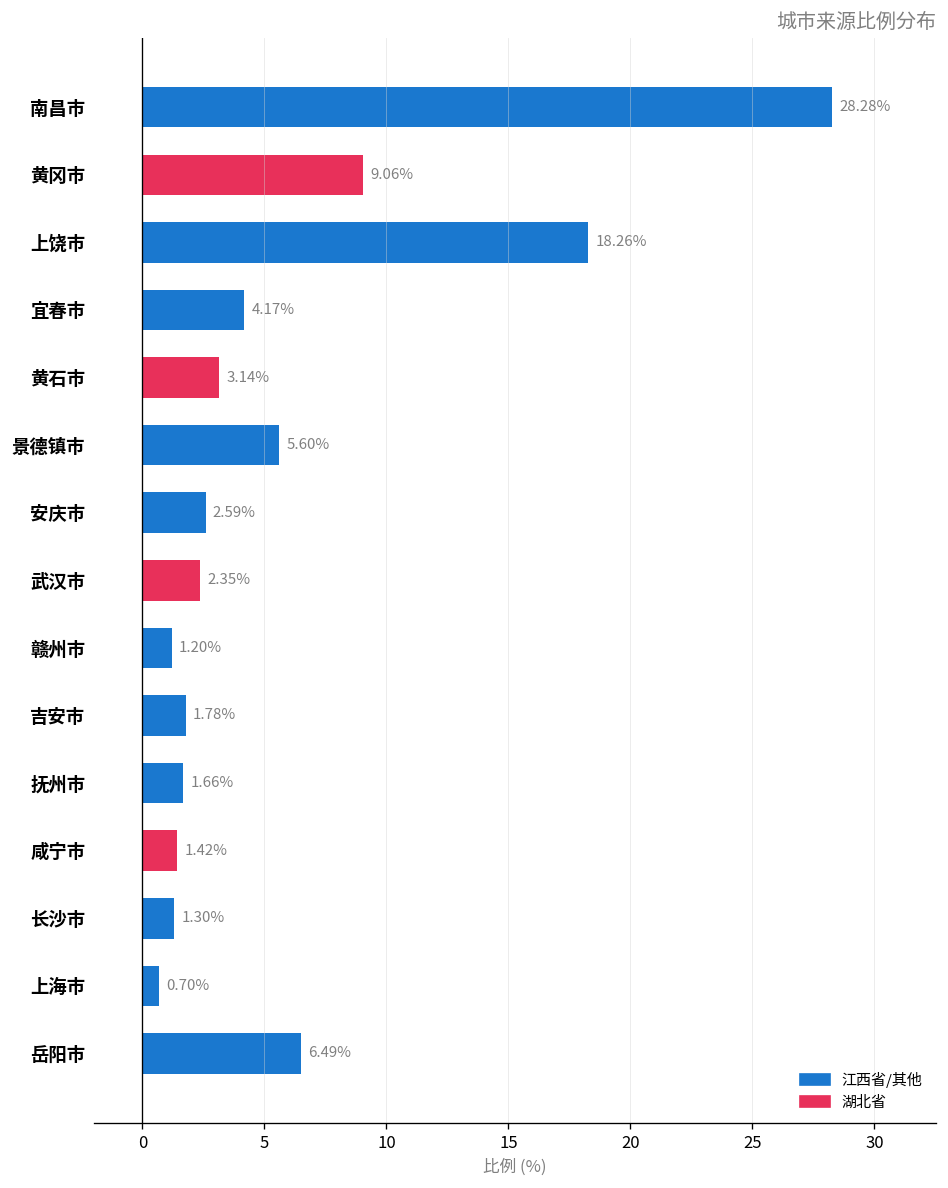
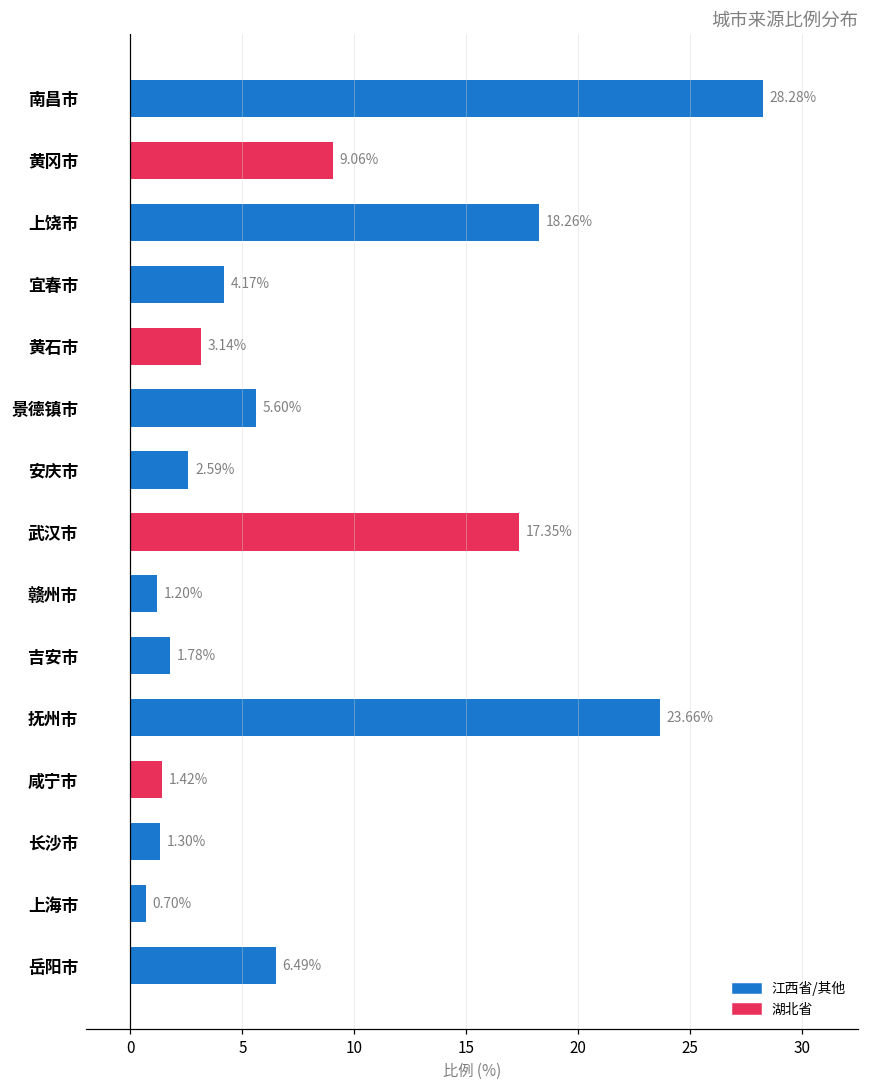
武汉市: 2.35% -> 17.35%
抚州市: 1.66% -> 23.66%
